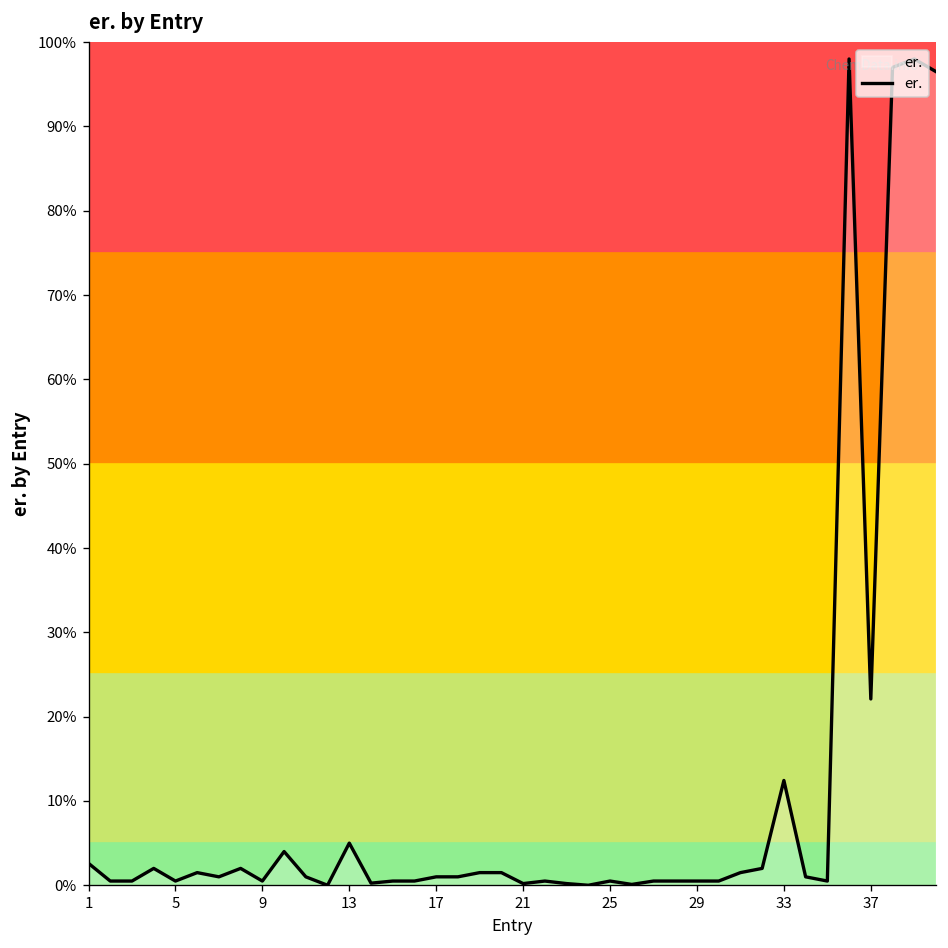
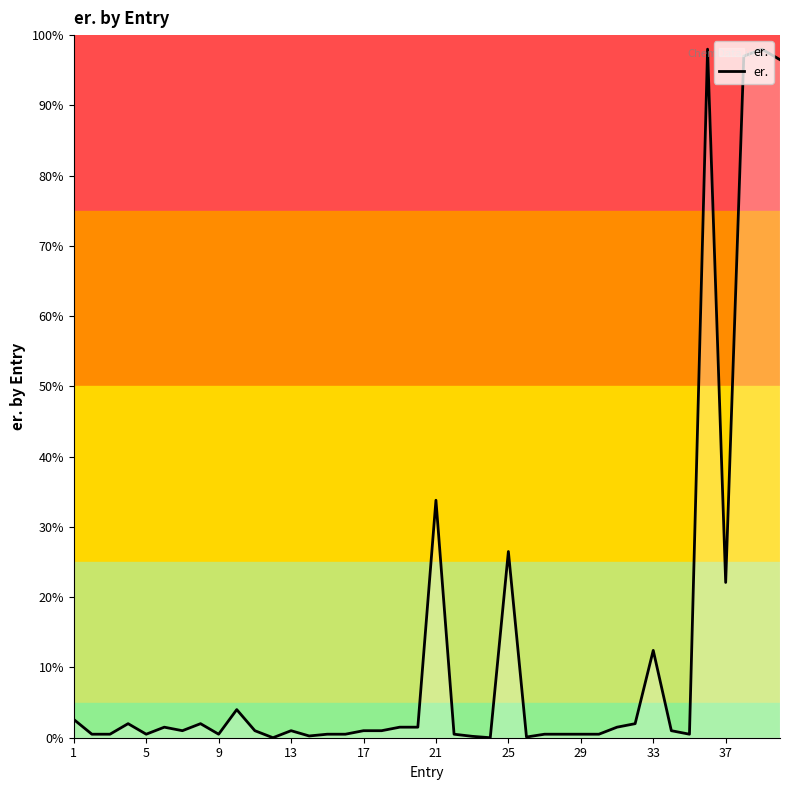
13: 5% -> 1%
21: 0% -> 34%
25: 1% -> 27%
